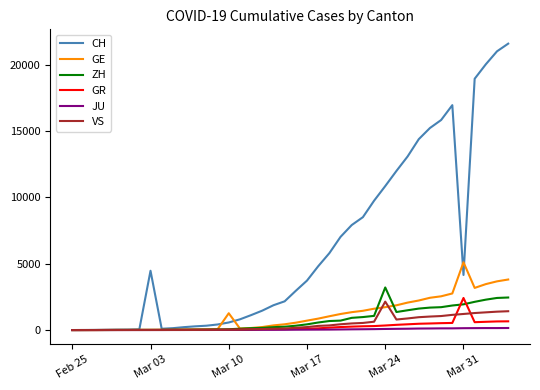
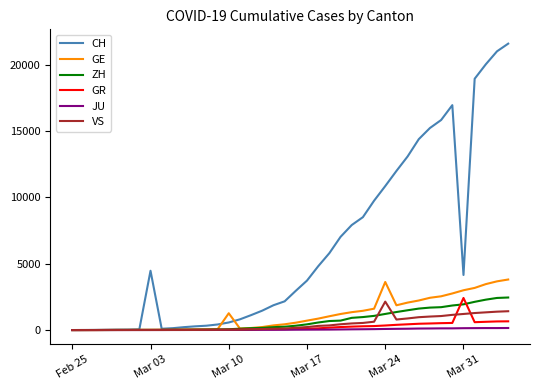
GE, Mar 24: 1700 -> 3600
ZH, Mar 24: 3200 -> 1200
GE, Mar 31: 5100 -> 3000
